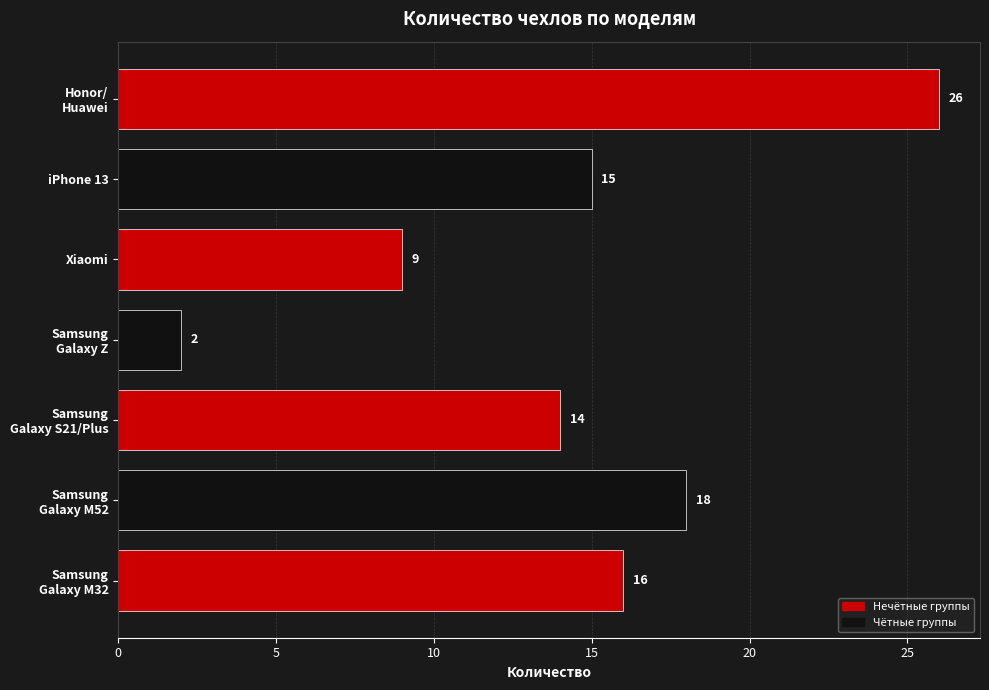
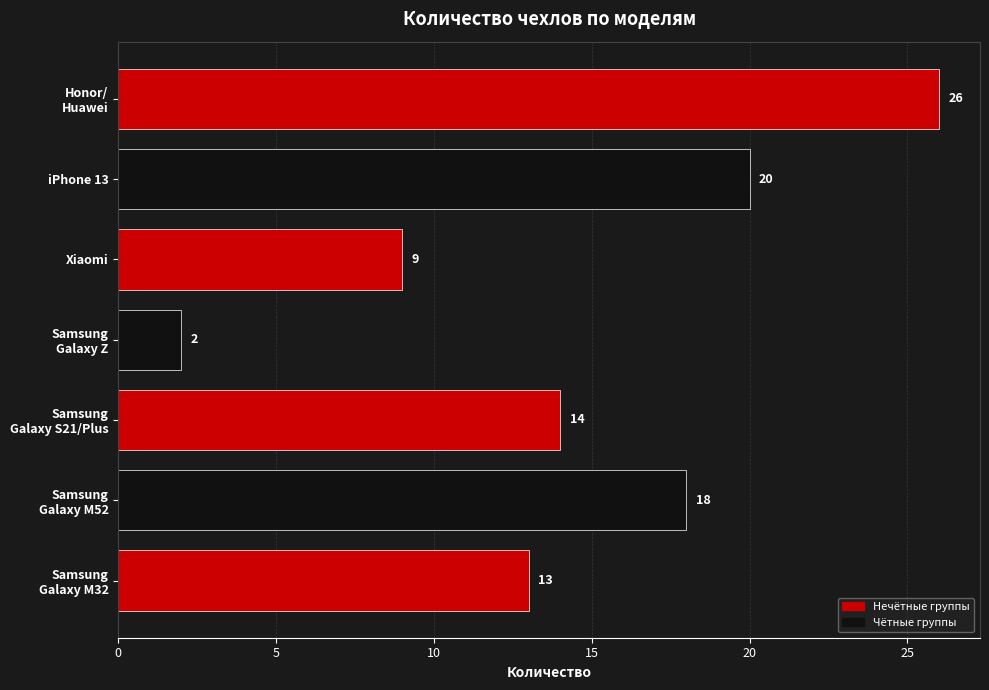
iPhone 13: 15 -> 20
Samsung Galaxy M32: 16 -> 13
